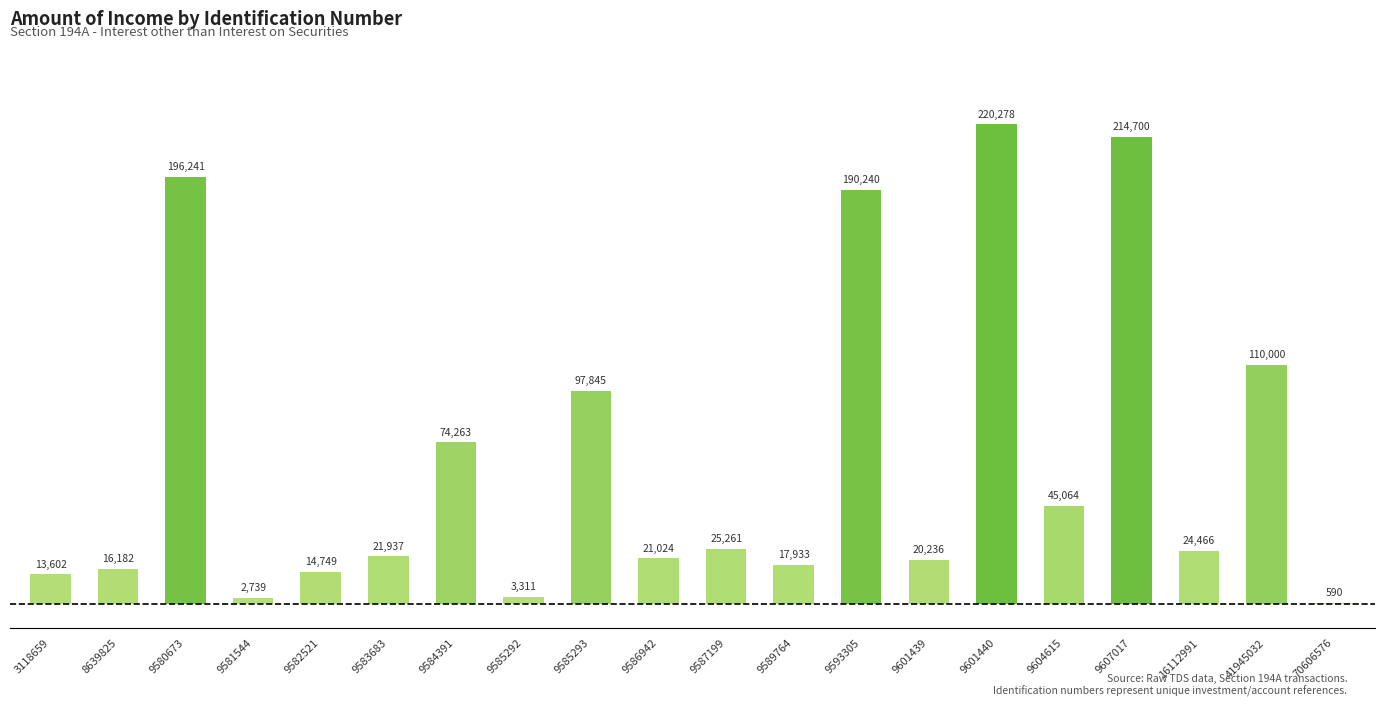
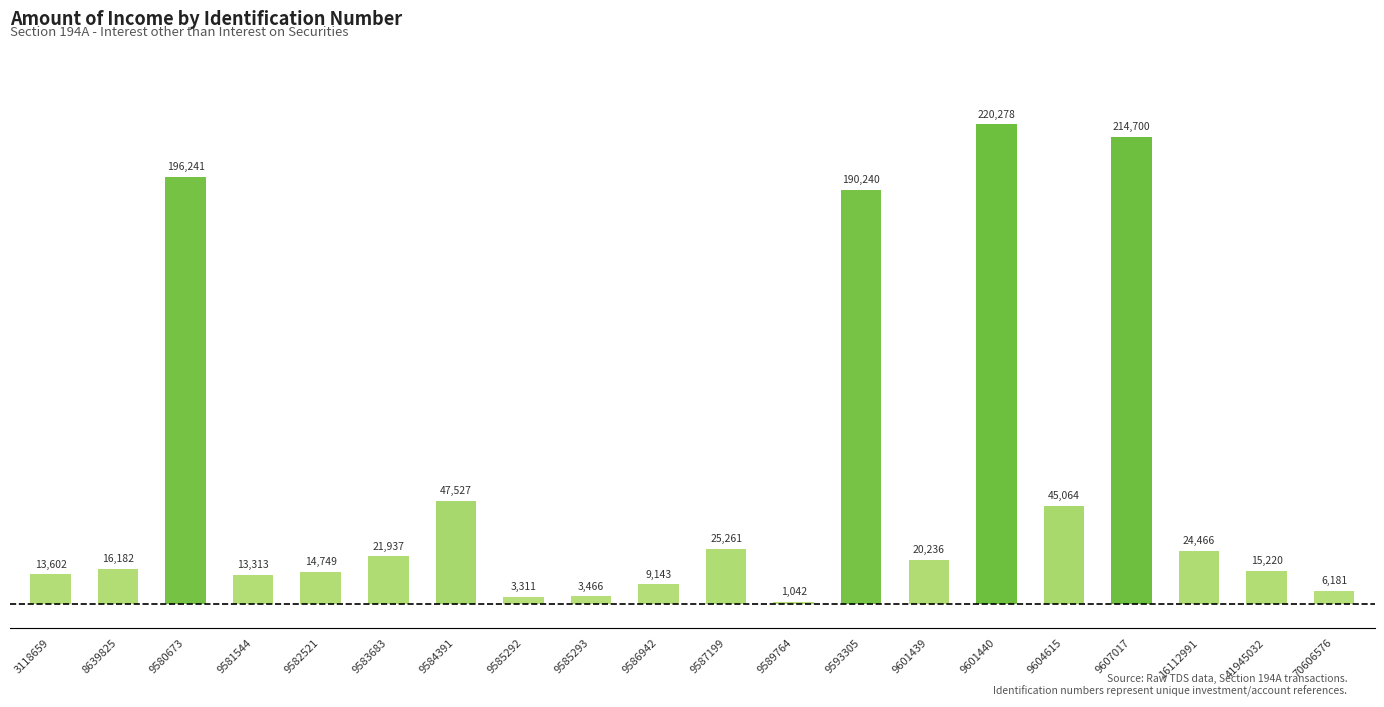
9581544: 2,739 -> 13,313
9584391: 74,263 -> 47,527
9585293: 97,845 -> 3,466
9586942: 21,024 -> 9,143
9589764: 17,933 -> 1,042
41945032: 110,000 -> 15,220
70606576: 590 -> 6,181
